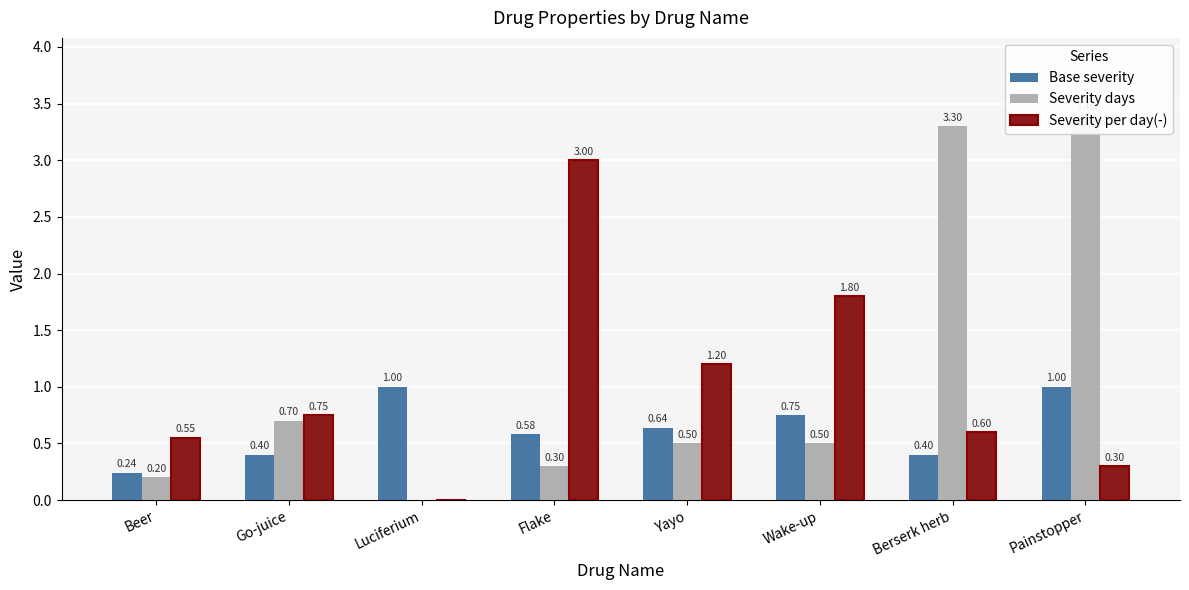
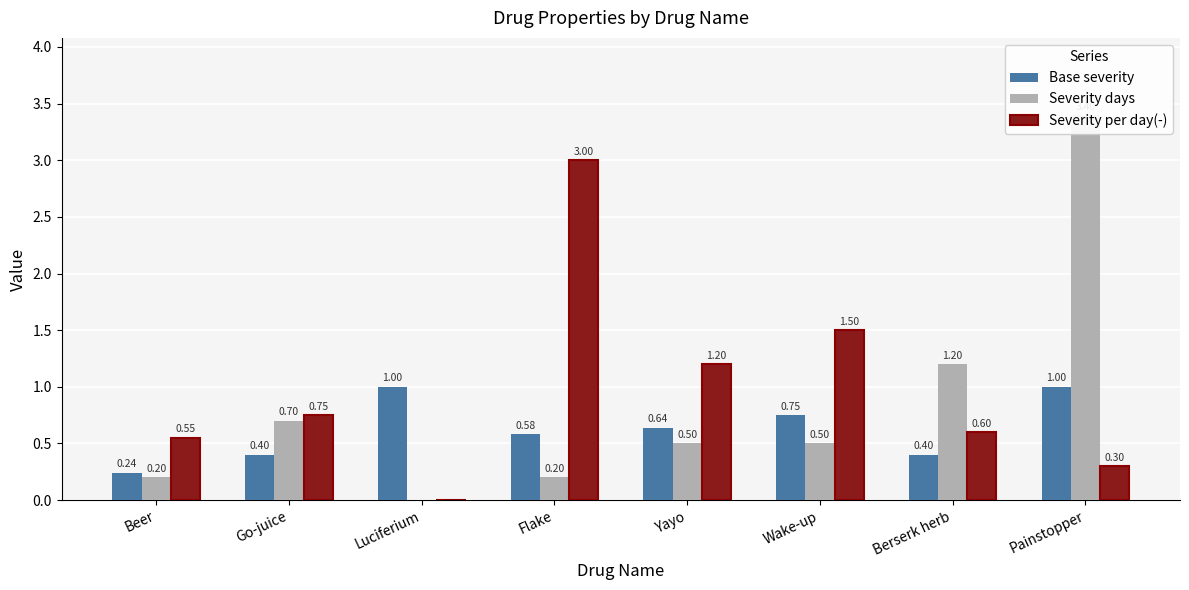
Severity days, Flake: 0.30 -> 0.20
Severity per day(-), Wake-up: 1.80 -> 1.50
Severity days, Berserk herb: 3.30 -> 1.20
